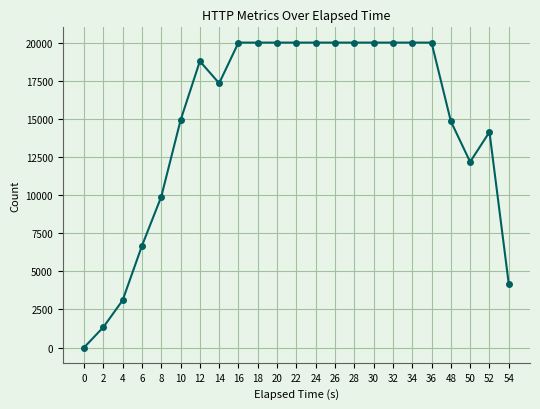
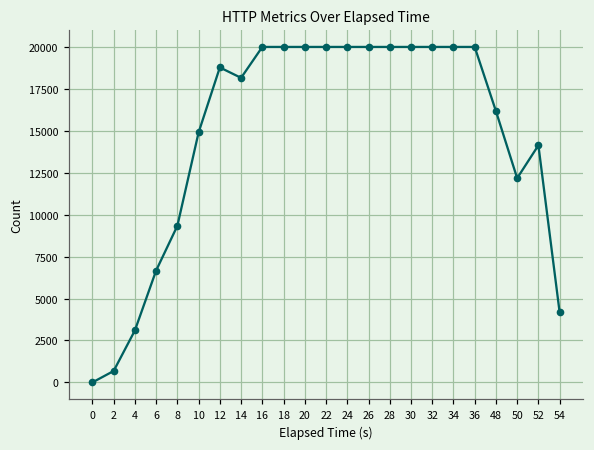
2: 1300 -> 700
8: 9900 -> 9300
14: 17300 -> 18200
48: 14800 -> 16200
